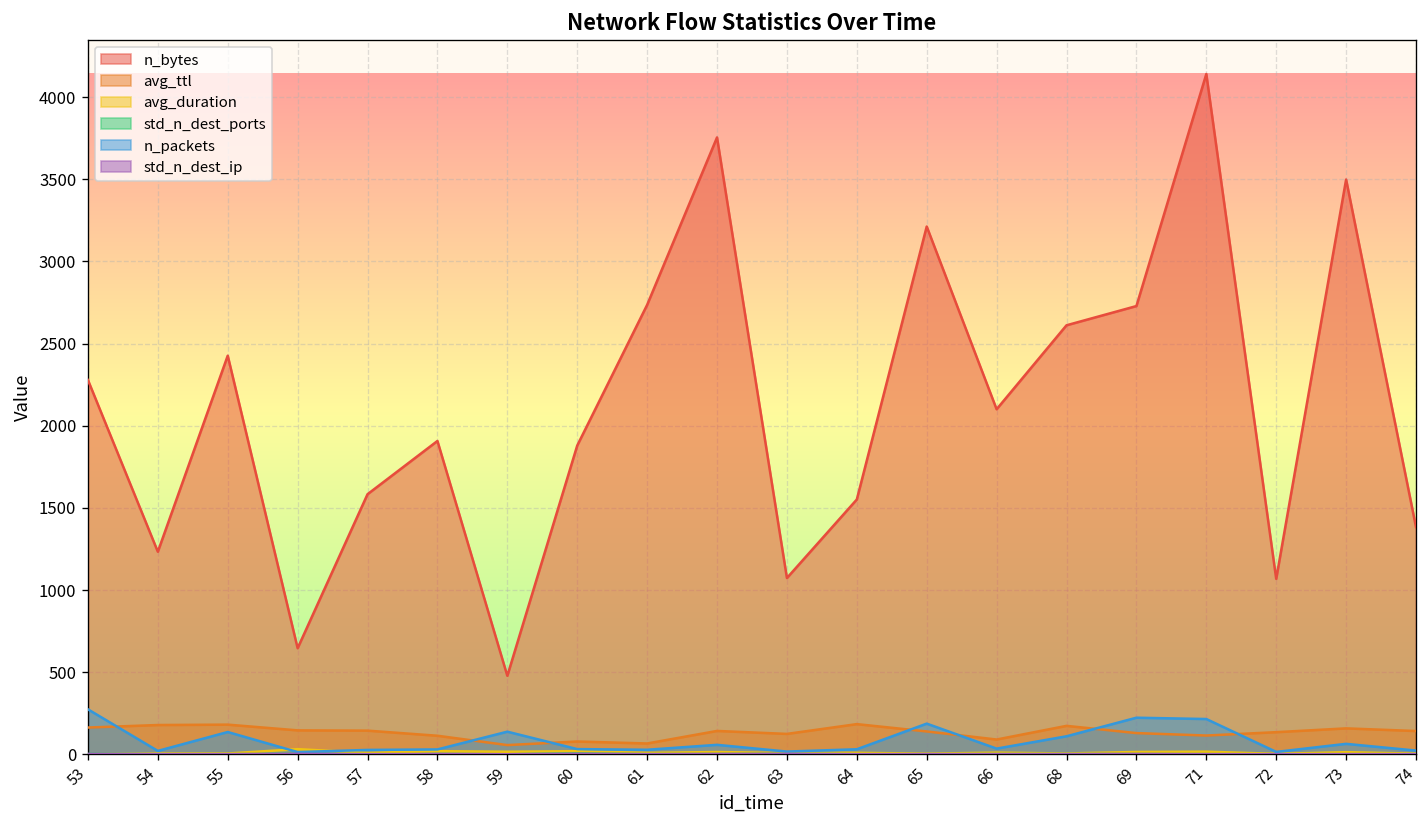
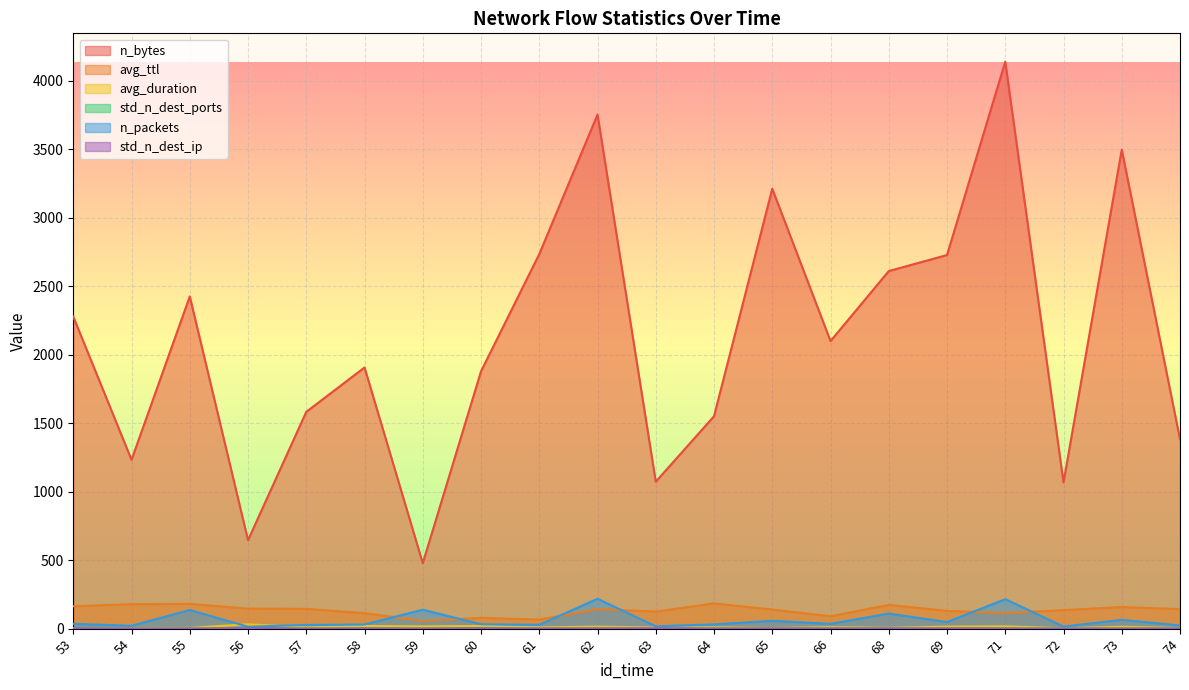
n_packets, 53: 270 -> 40
n_packets, 62: 60 -> 220
n_packets, 65: 190 -> 60
n_packets, 69: 220 -> 50
